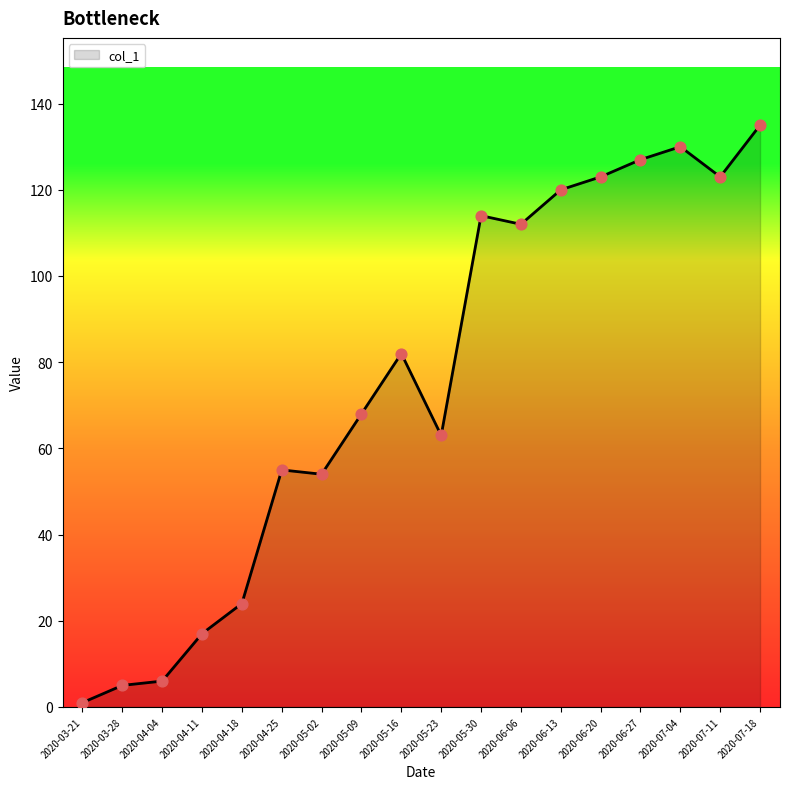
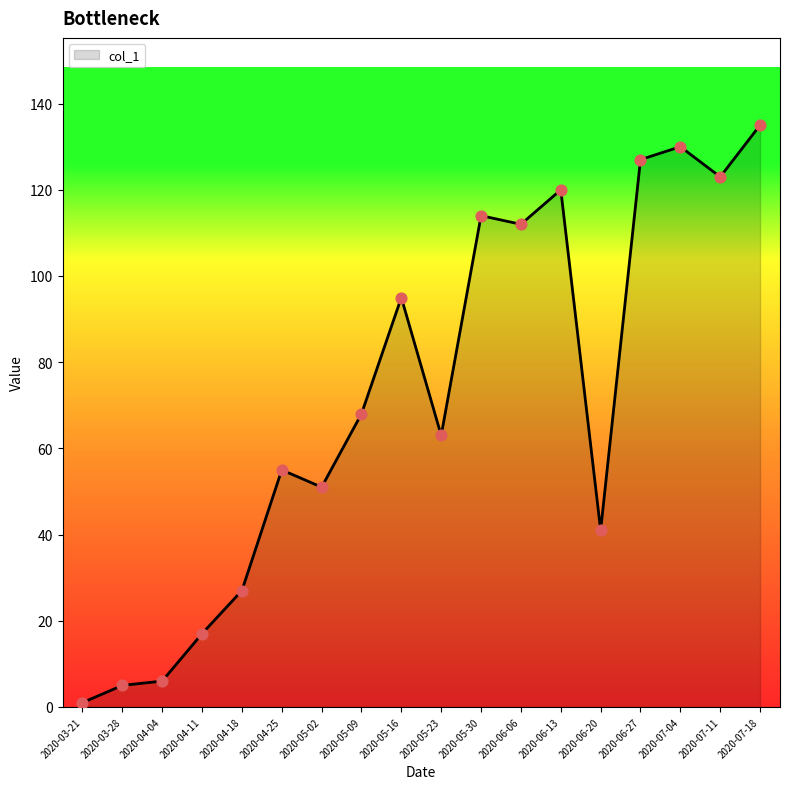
2020-04-18: 24 -> 27
2020-05-02: 54 -> 51
2020-05-16: 82 -> 95
2020-06-20: 123 -> 41
